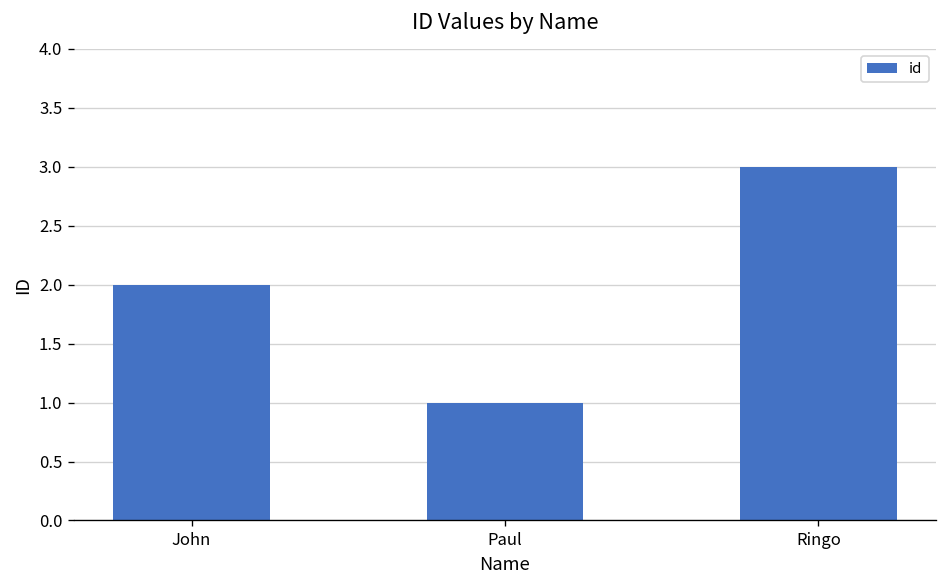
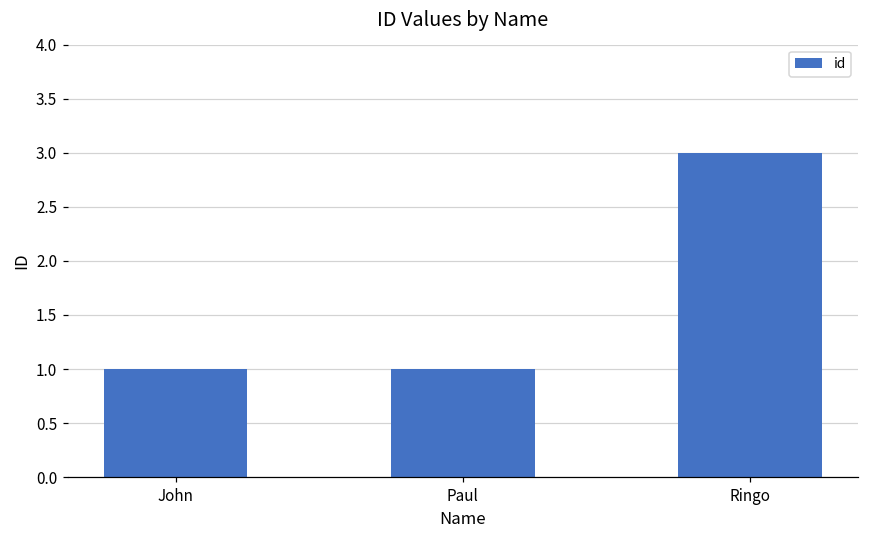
John: 2 -> 1
